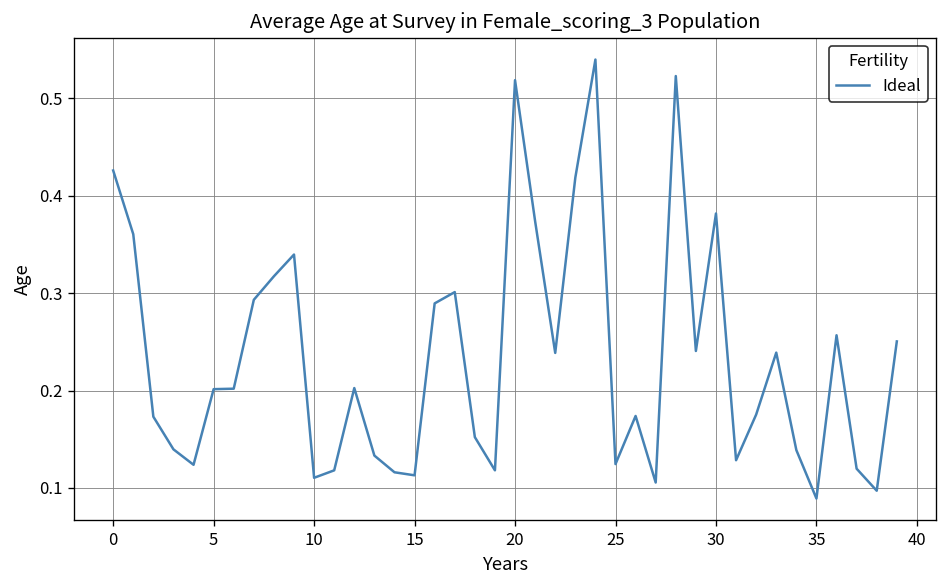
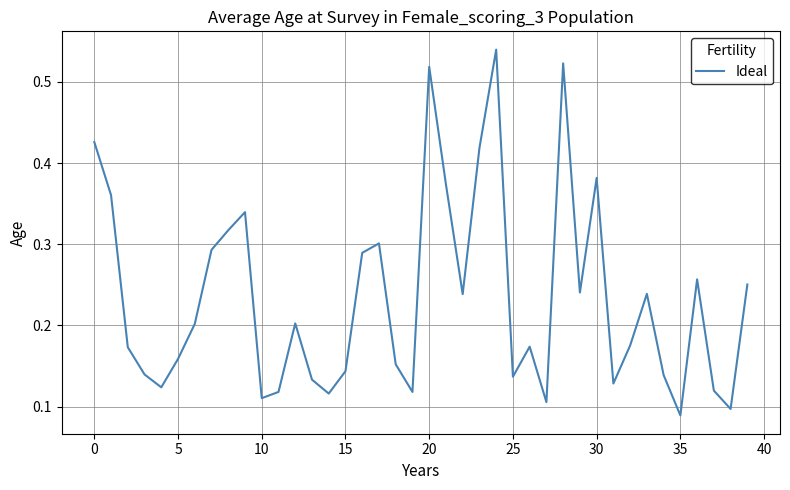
5: 0.20 -> 0.16
15: 0.11 -> 0.14
25: 0.12 -> 0.14
